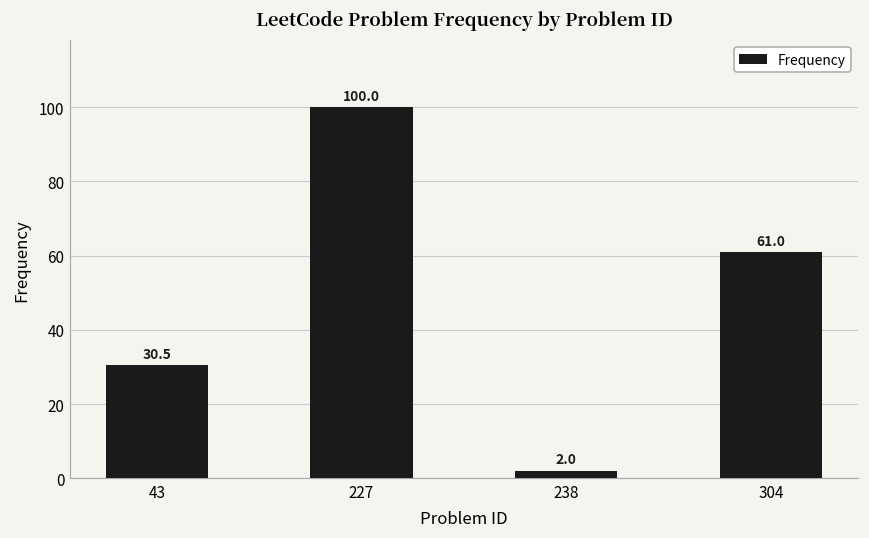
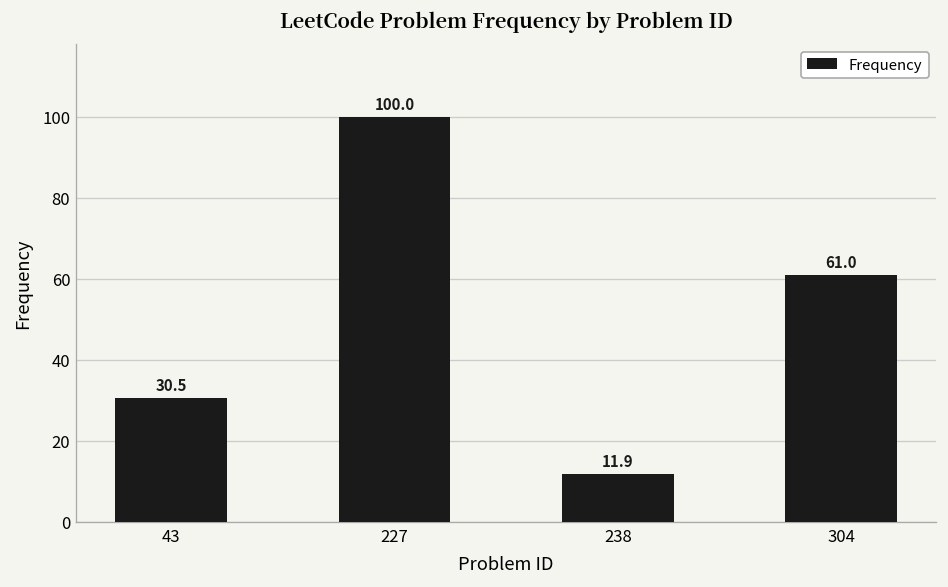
238: 2.0 -> 11.9
